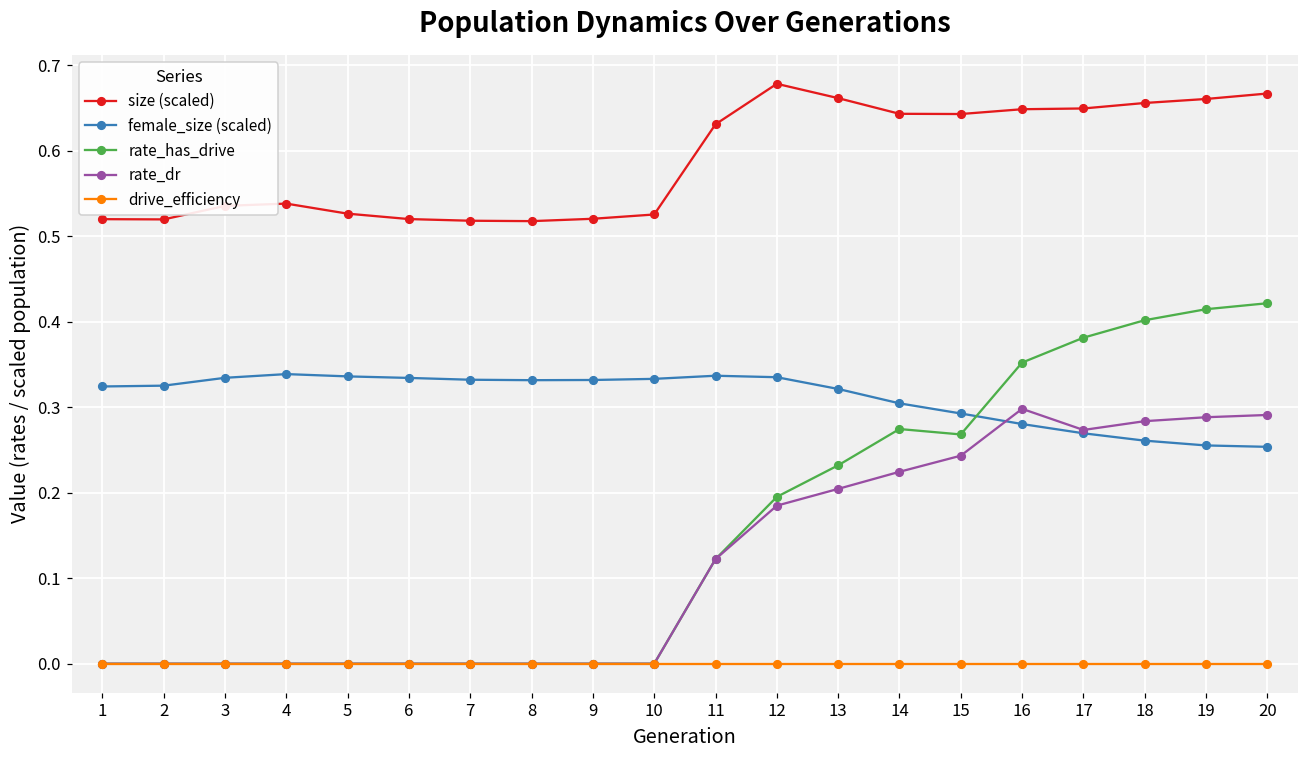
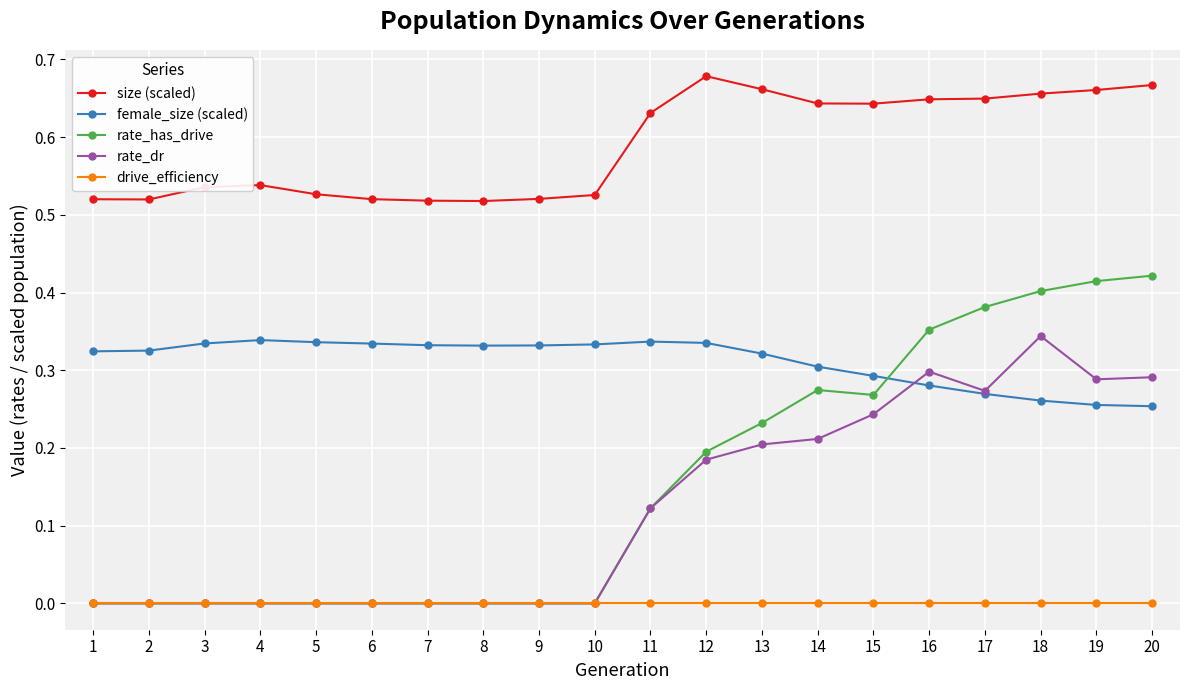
rate_dr, 14: 0.22 -> 0.21
rate_dr, 18: 0.28 -> 0.34
